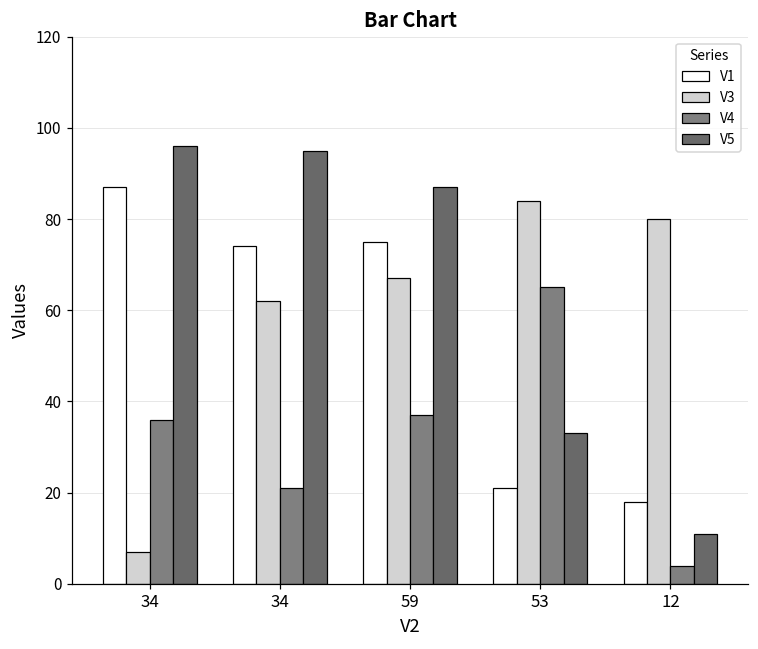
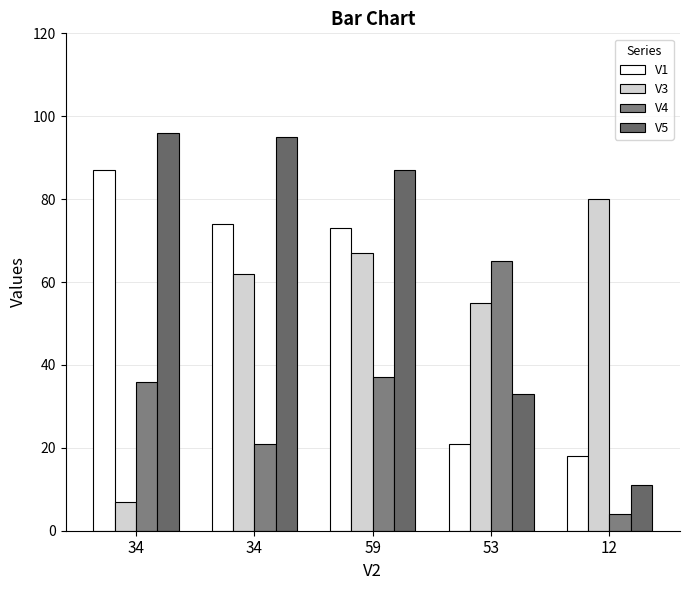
V1, 59: 75 -> 73
V3, 53: 84 -> 55
